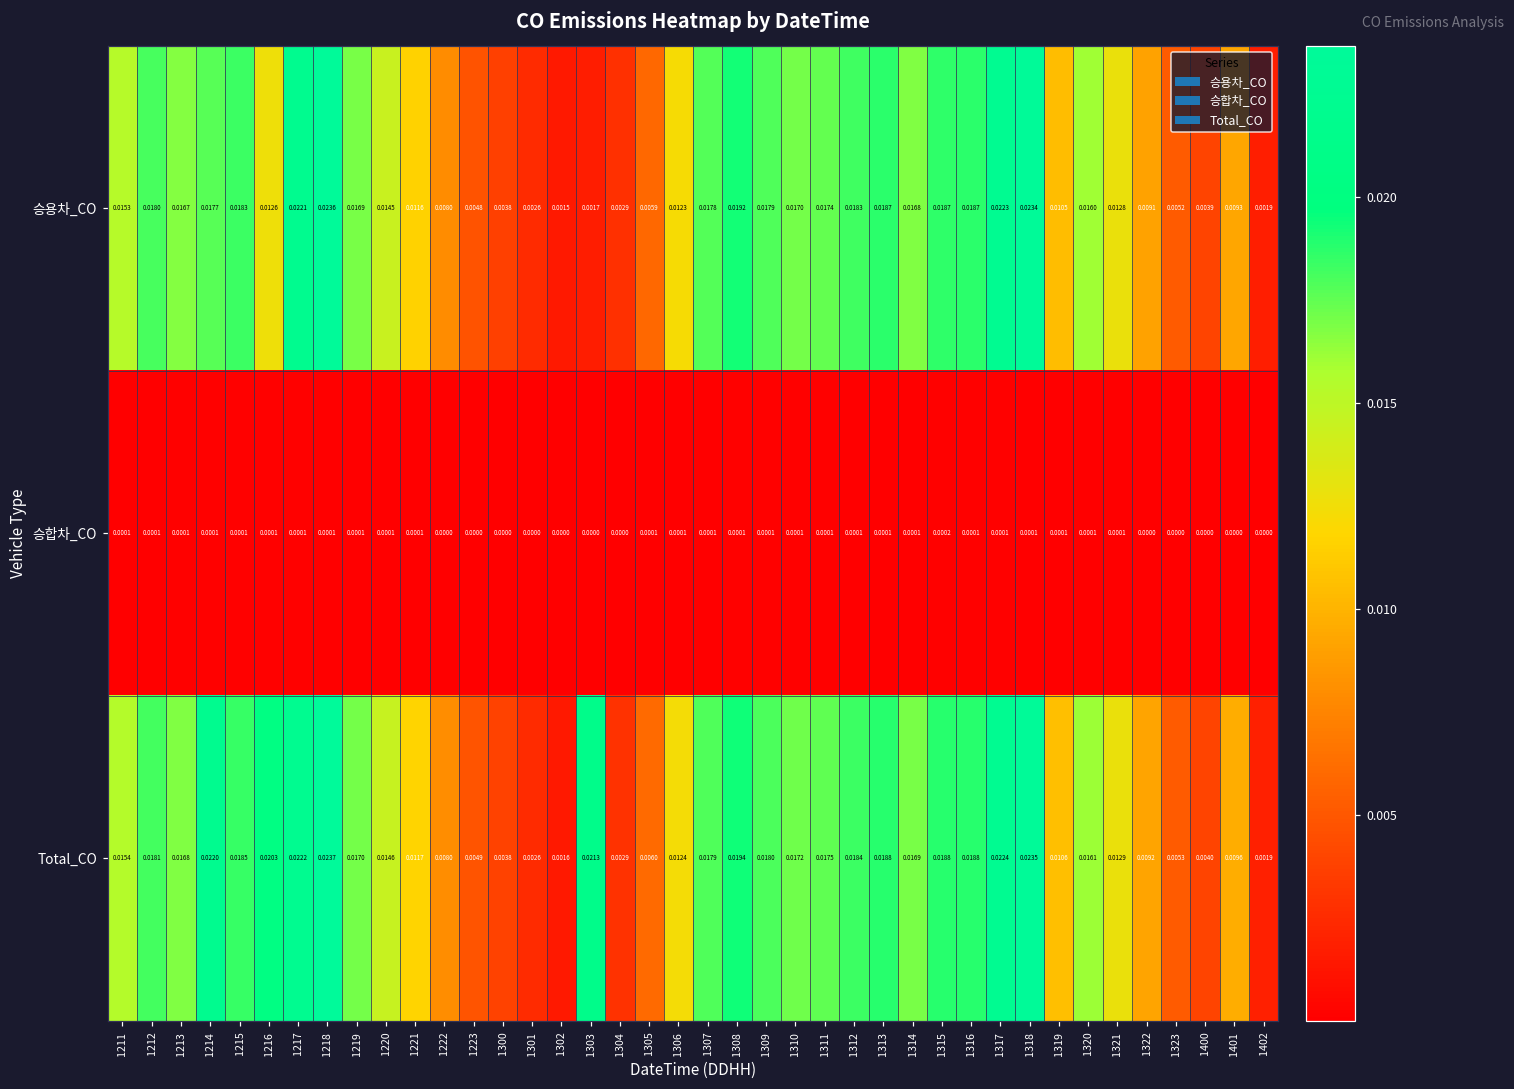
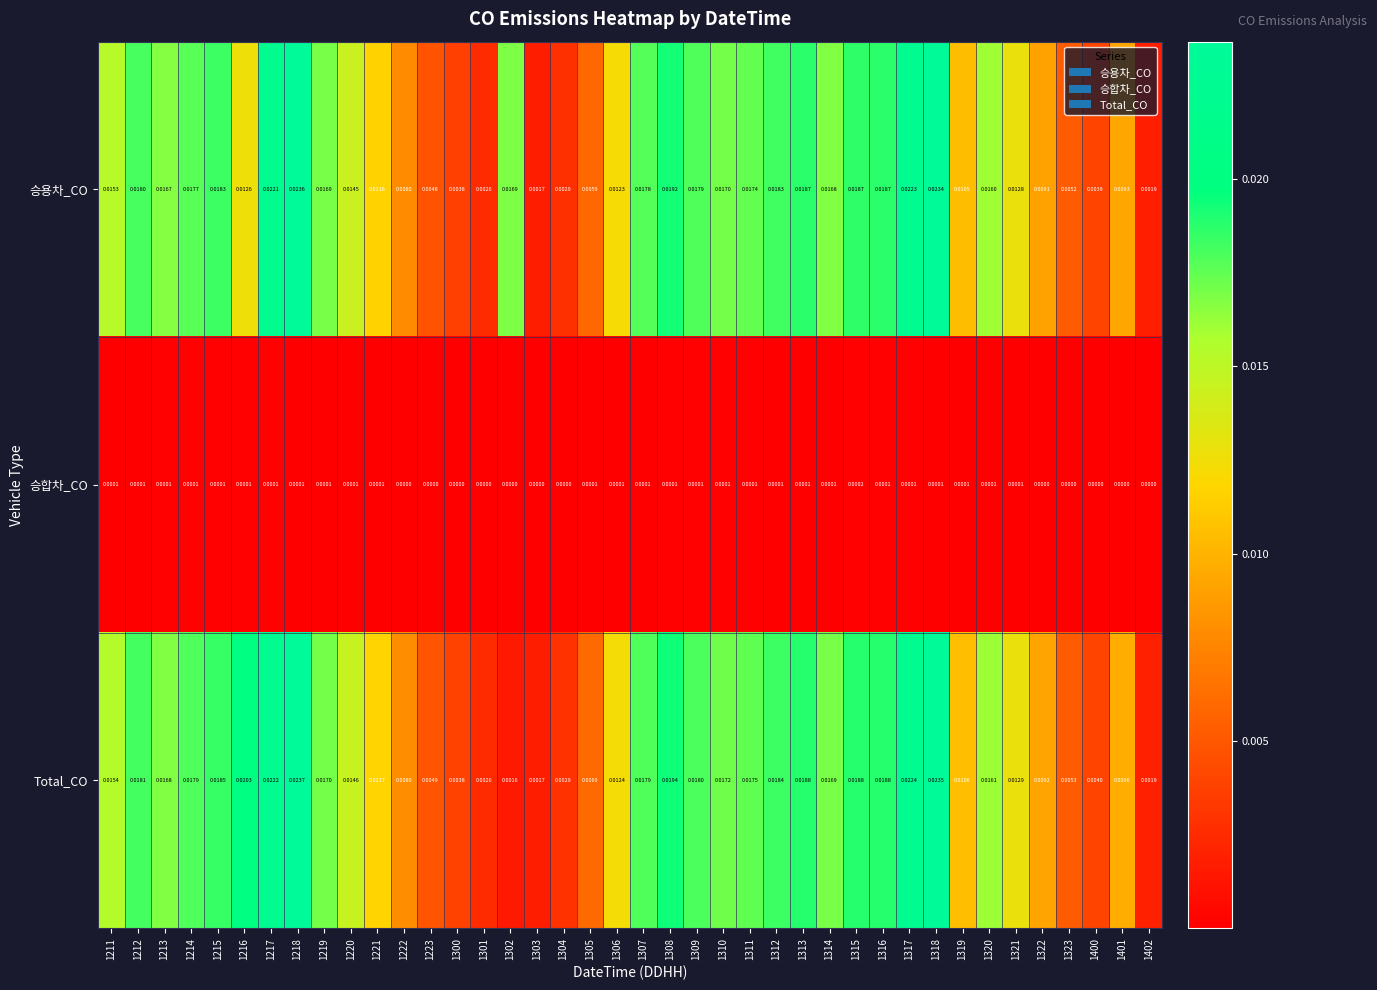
승용차_CO, 1302: 0.0015 -> 0.0169
Total_CO, 1214: 0.0220 -> 0.0179
Total_CO, 1303: 0.0213 -> 0.0017
